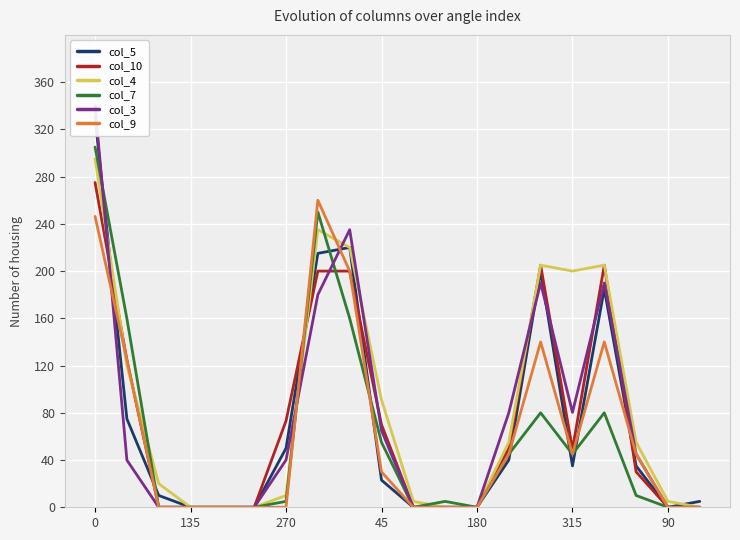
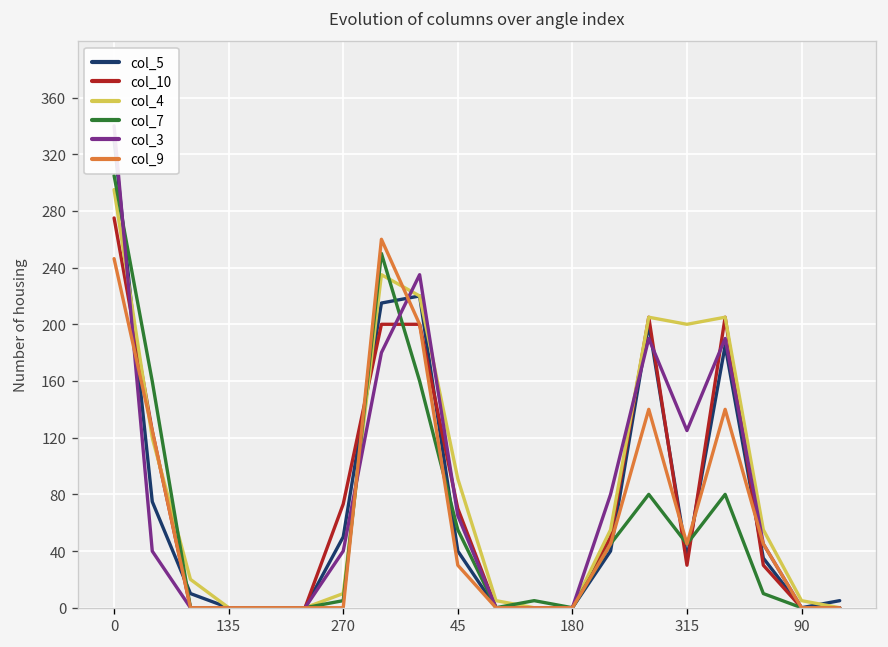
col_5, 45: 23 -> 40
col_10, 315: 49 -> 30
col_3, 315: 80 -> 125
